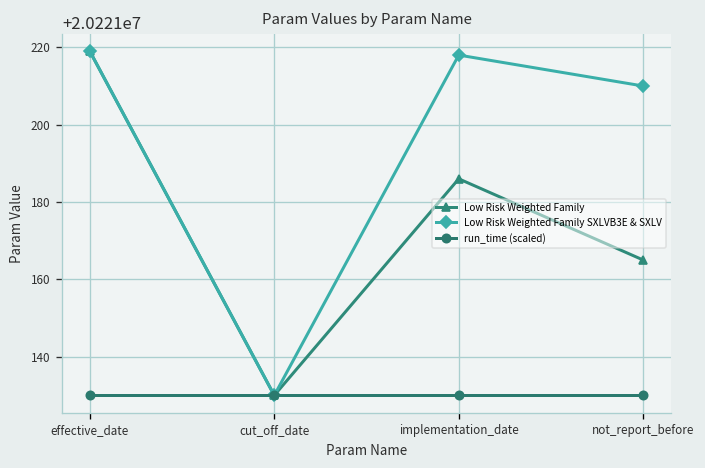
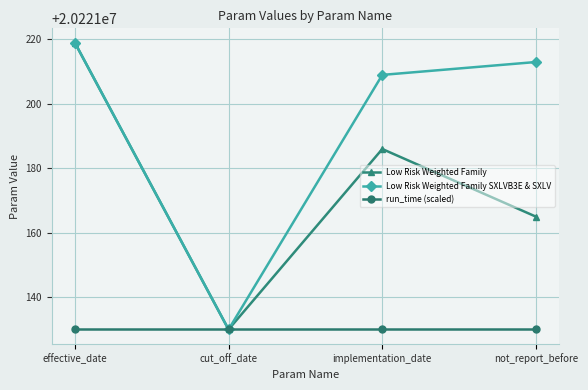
Low Risk Weighted Family SXLVB3E & SXLV, implementation_date: 20221218 -> 20221209
Low Risk Weighted Family SXLVB3E & SXLV, not_report_before: 20221210 -> 20221213
